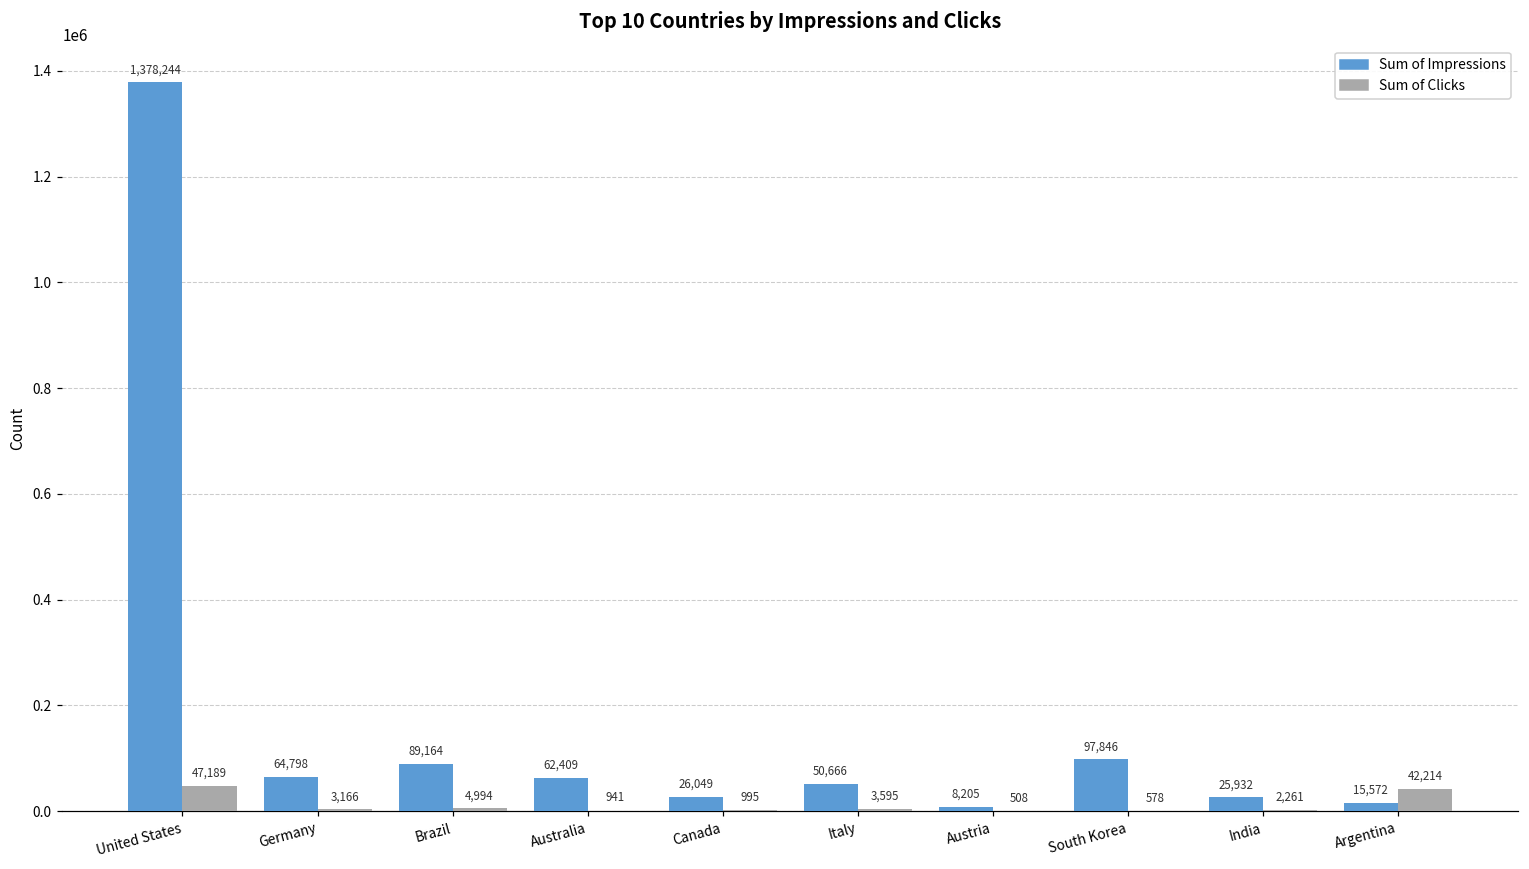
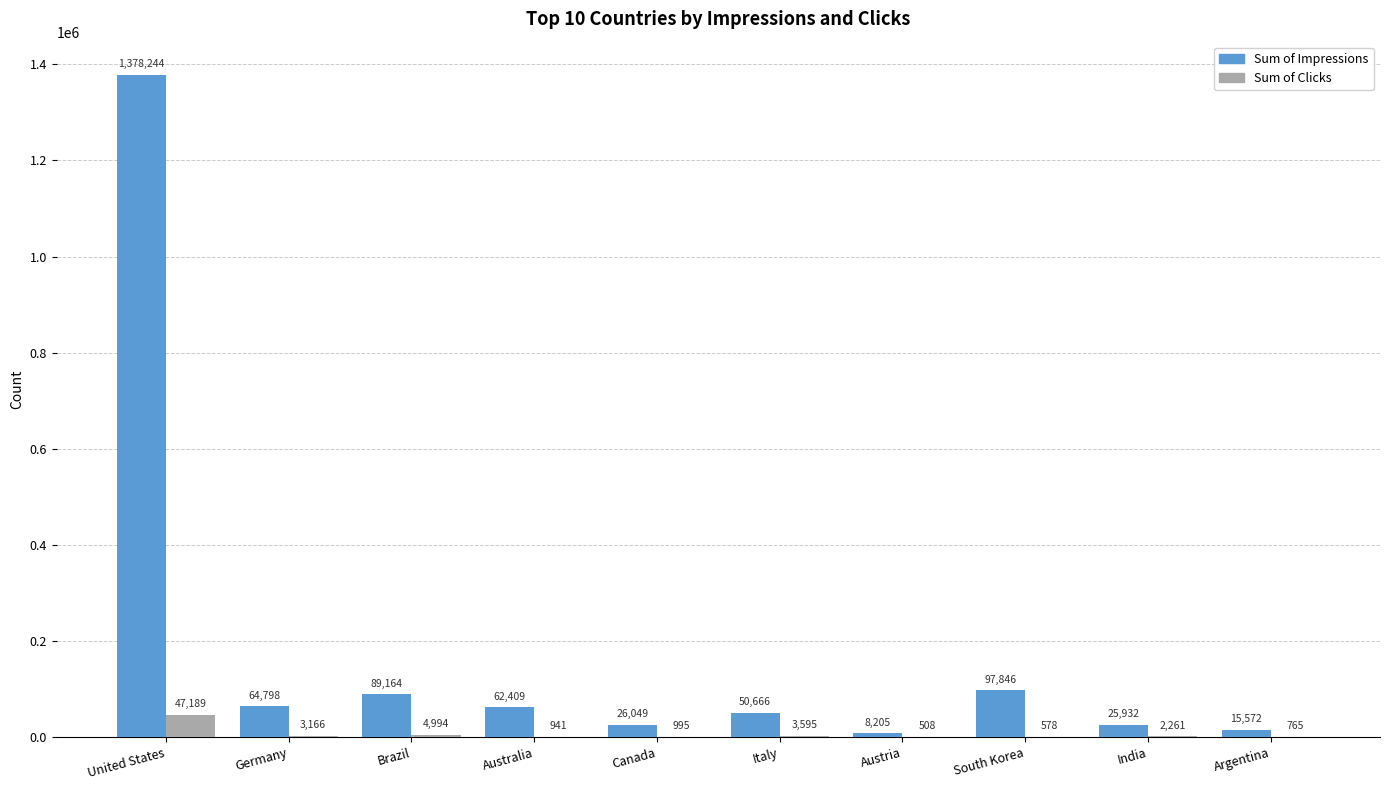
Sum of Clicks, Argentina: 42,214 -> 765
